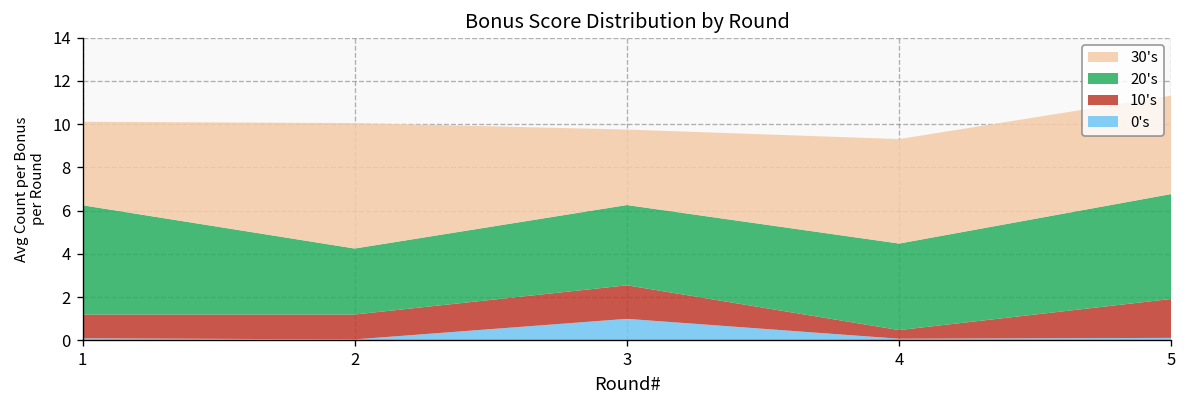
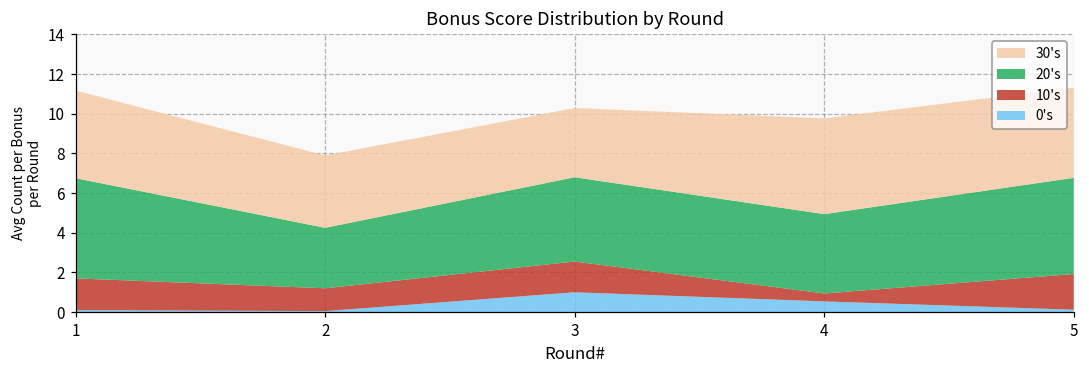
10's, 1: 1.1 -> 1.6
30's, 1: 3.9 -> 4.4
30's, 2: 5.8 -> 3.7
20's, 3: 3.7 -> 4.3
0's, 4: 0.1 -> 0.5
